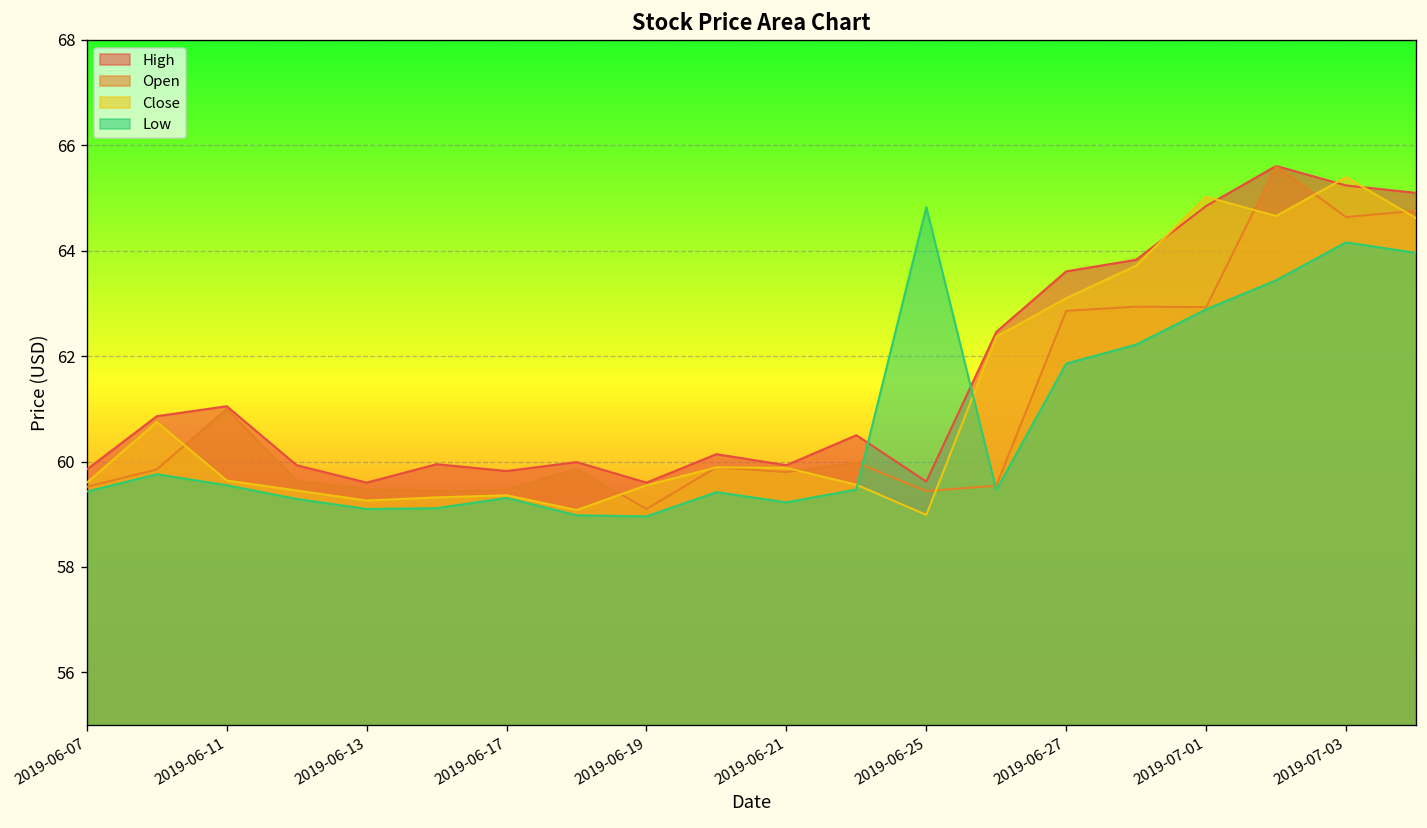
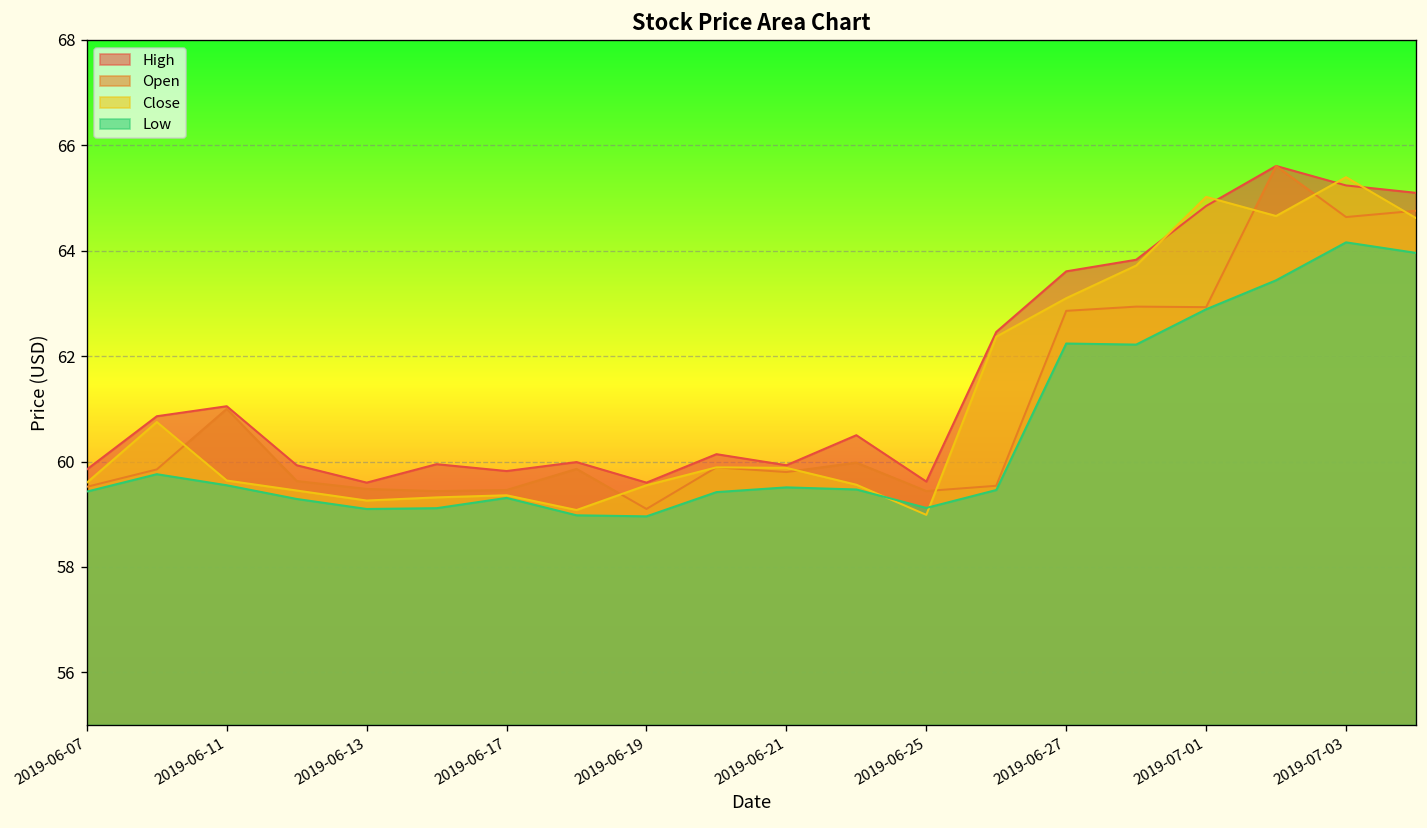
Low, 2019-06-21: 59.2 -> 59.5
Low, 2019-06-25: 64.8 -> 59.1
Low, 2019-06-27: 61.9 -> 62.2
